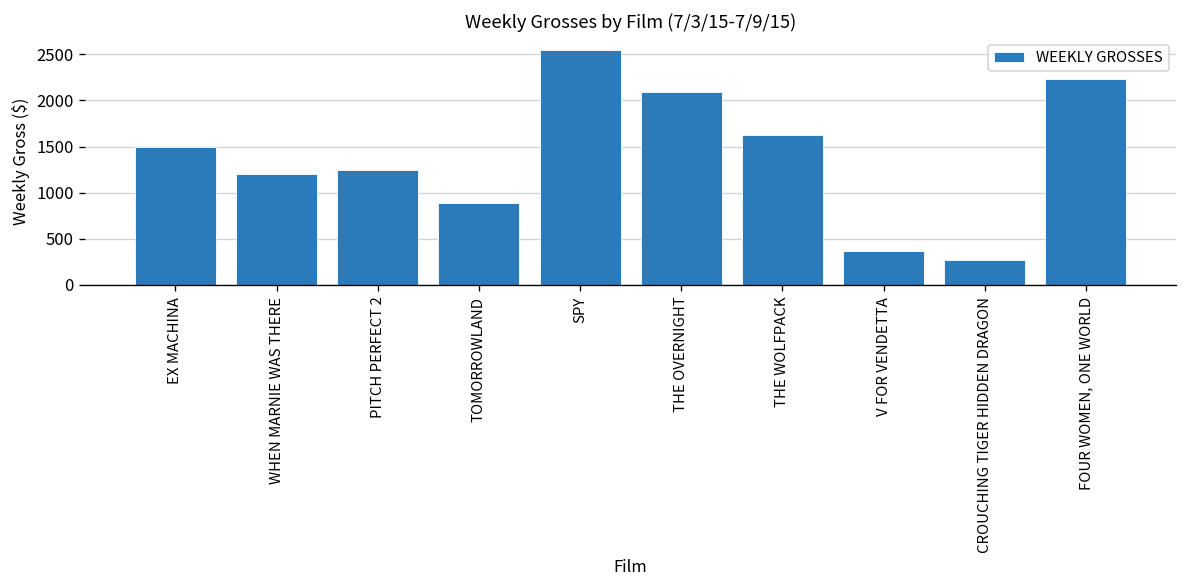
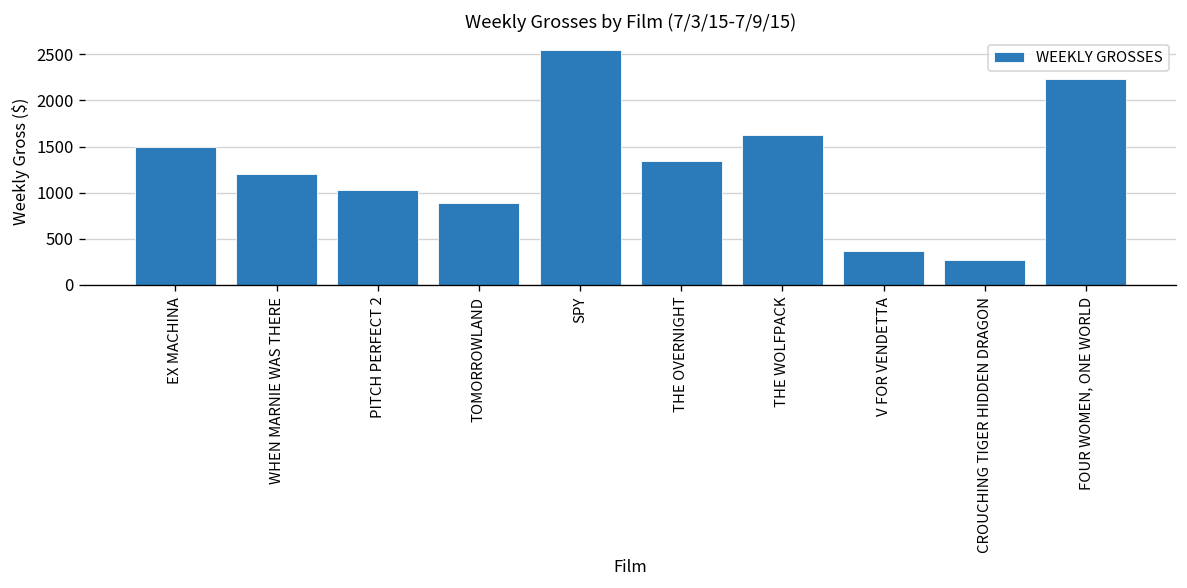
PITCH PERFECT 2: 1300 -> 1000
THE OVERNIGHT: 2100 -> 1300
